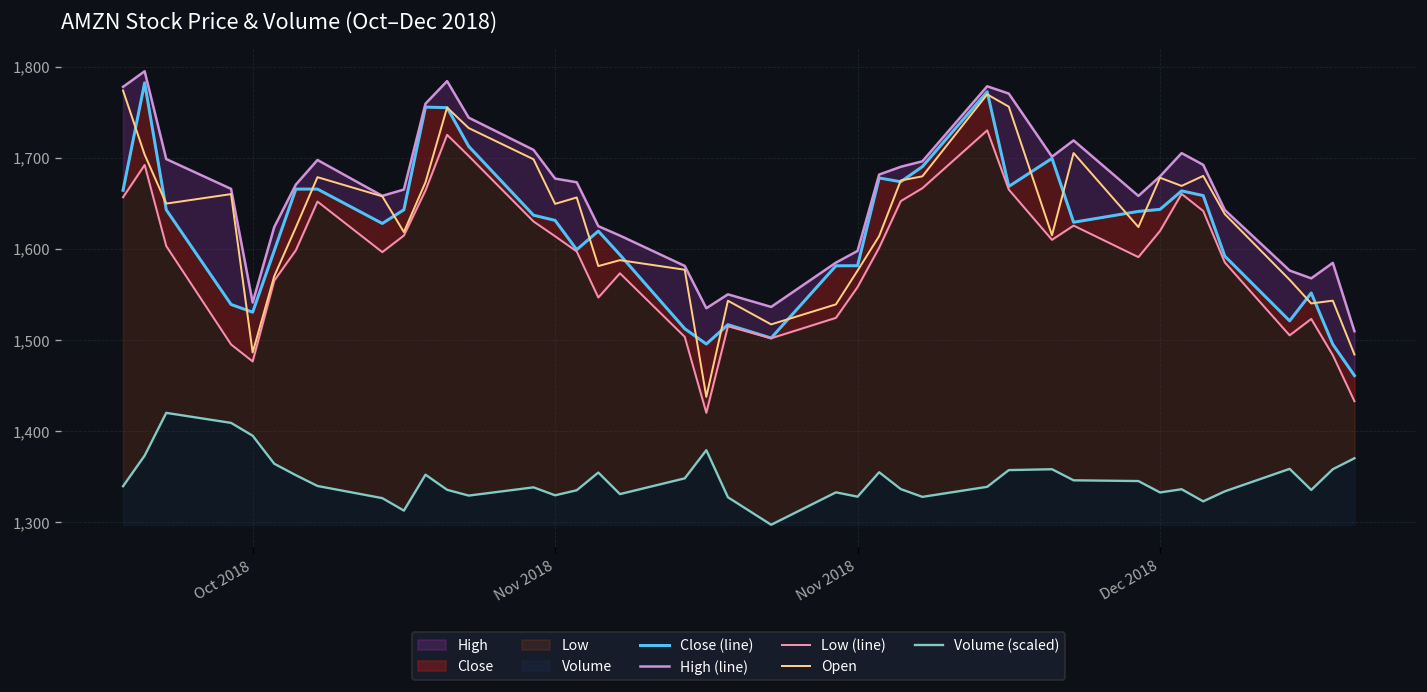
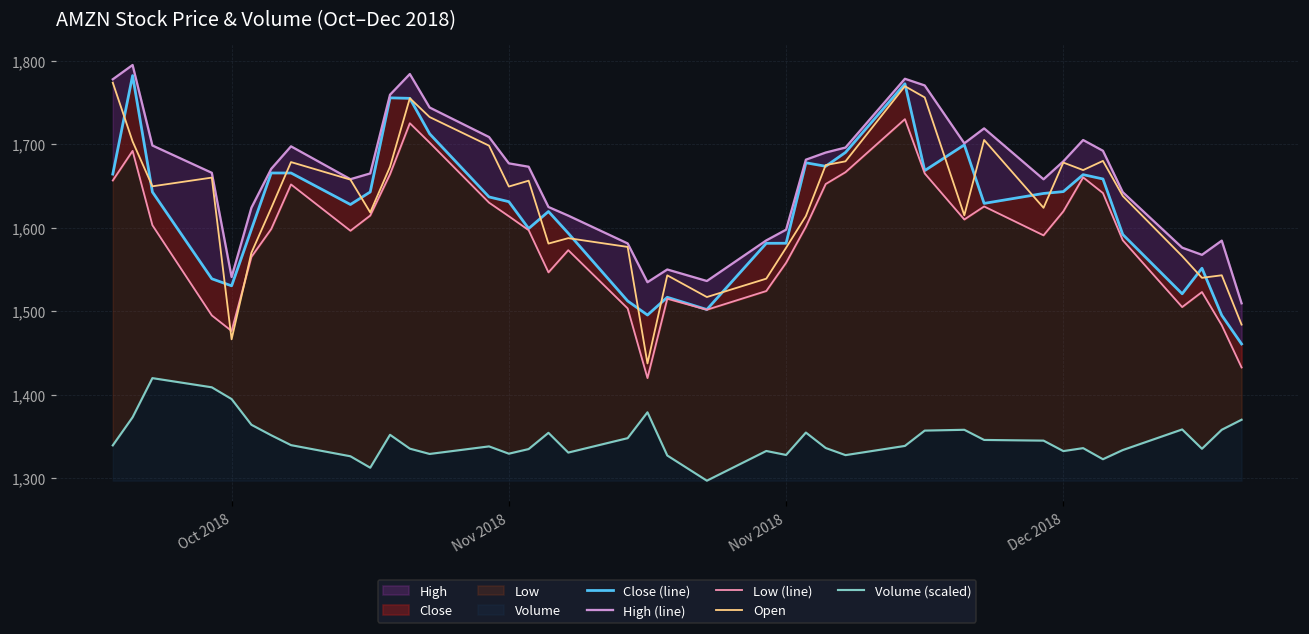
Open, Oct 2018: 1,490 -> 1,470
